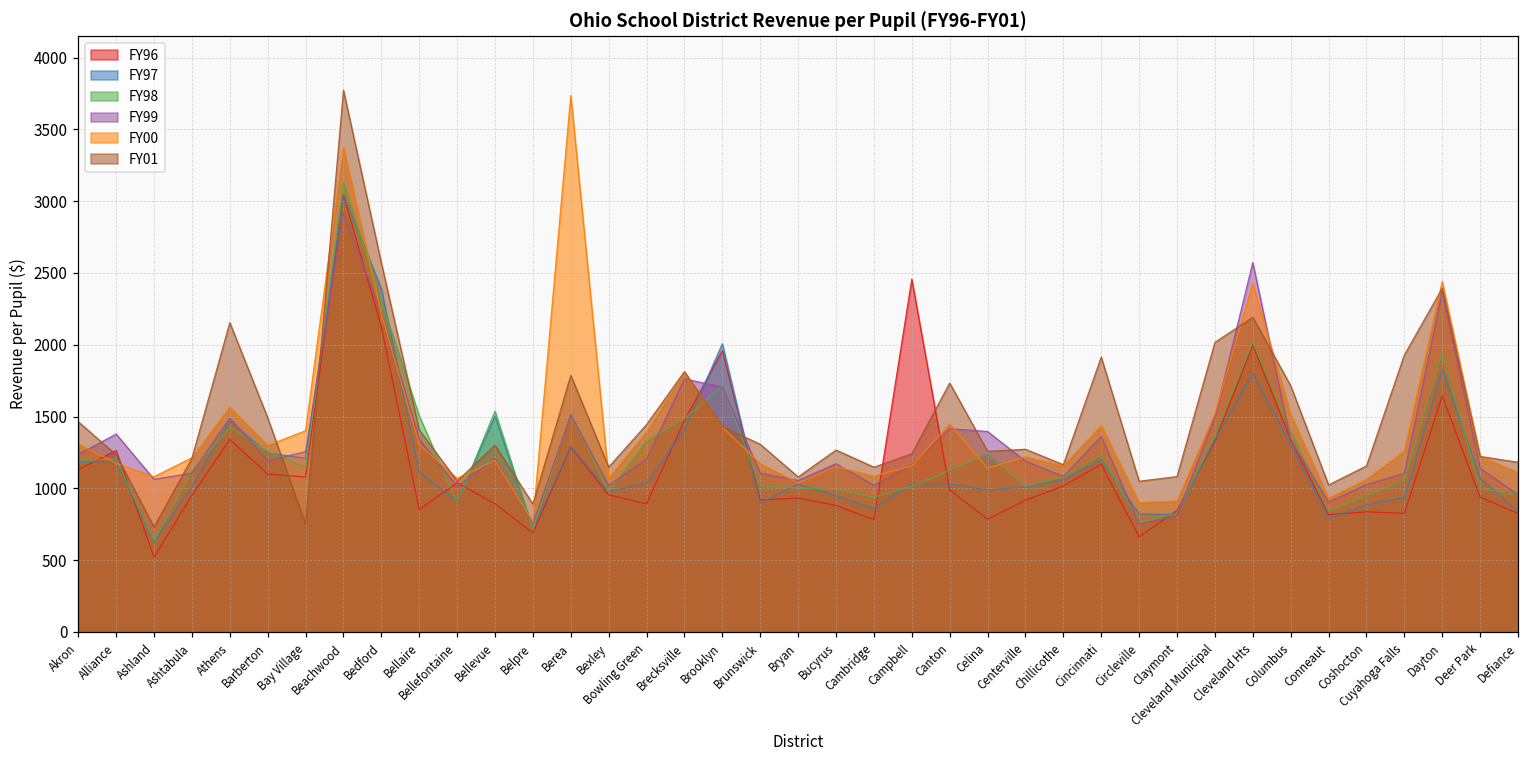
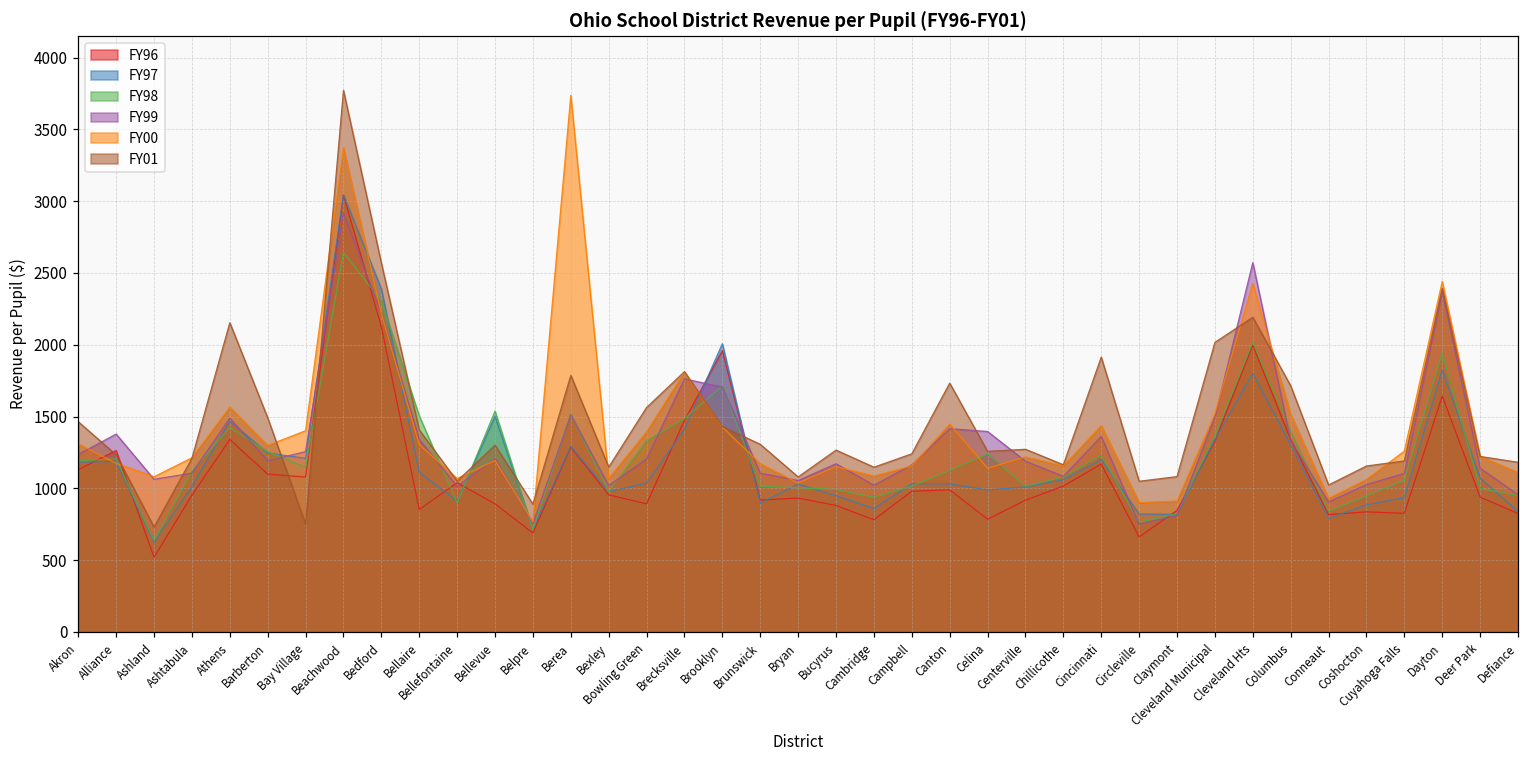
FY98, Beachwood: 3130 -> 2640
FY01, Bowling Green: 1440 -> 1560
FY96, Campbell: 2460 -> 980
FY01, Cuyahoga Falls: 1930 -> 1190
